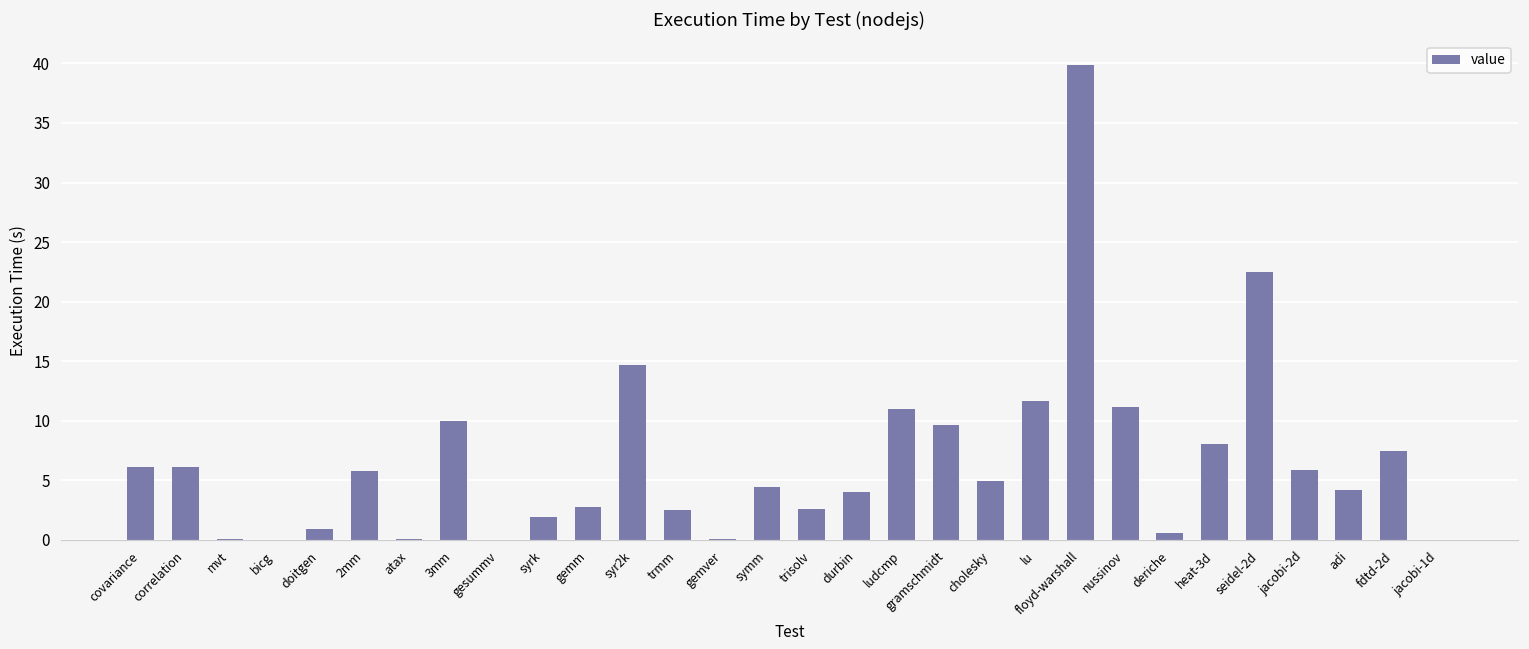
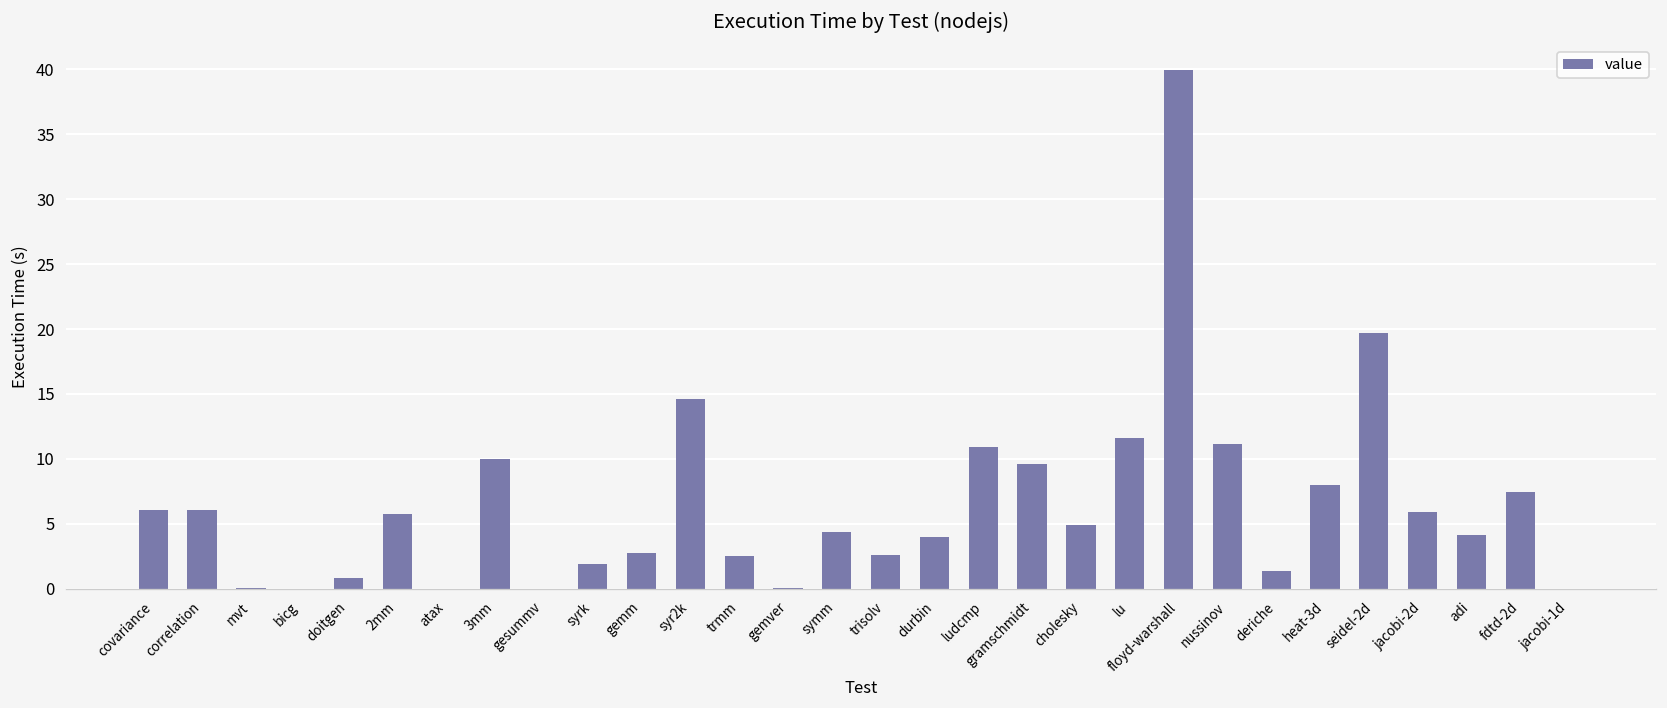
deriche: 0.6 -> 1.3
seidel-2d: 22.5 -> 19.7
